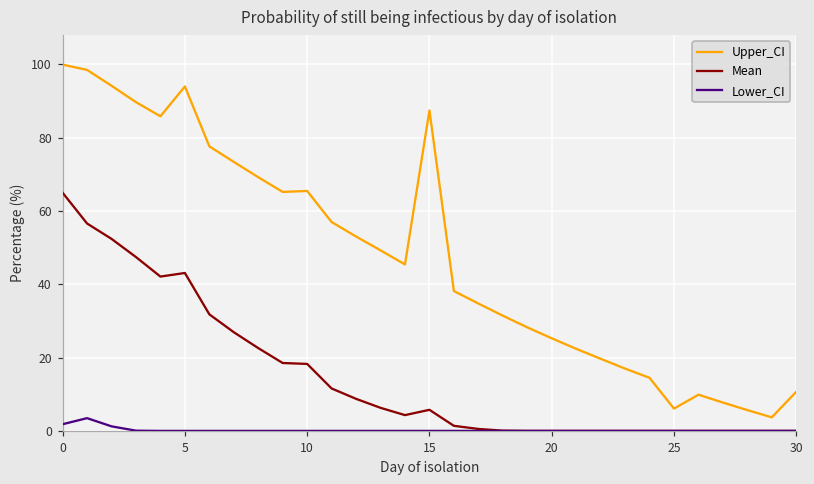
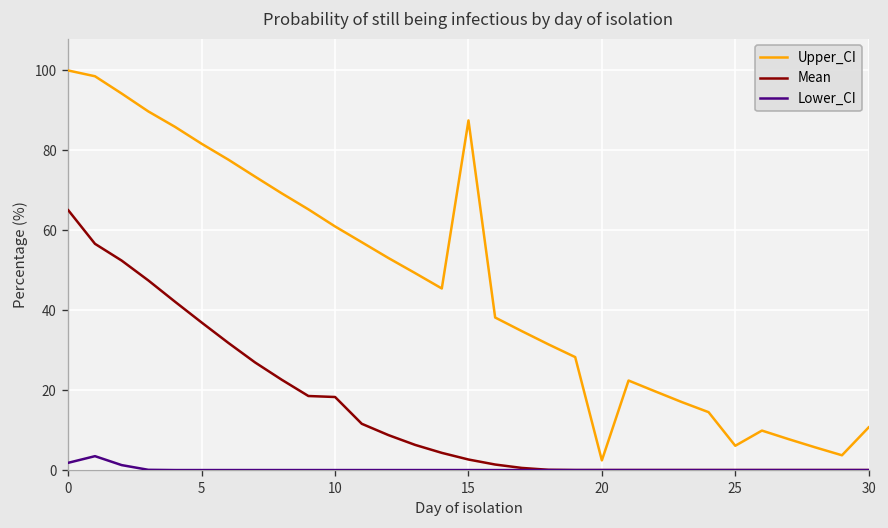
Upper_CI, 5: 94 -> 82
Mean, 5: 43 -> 37
Upper_CI, 10: 65 -> 61
Mean, 15: 6 -> 3
Upper_CI, 20: 25 -> 2
